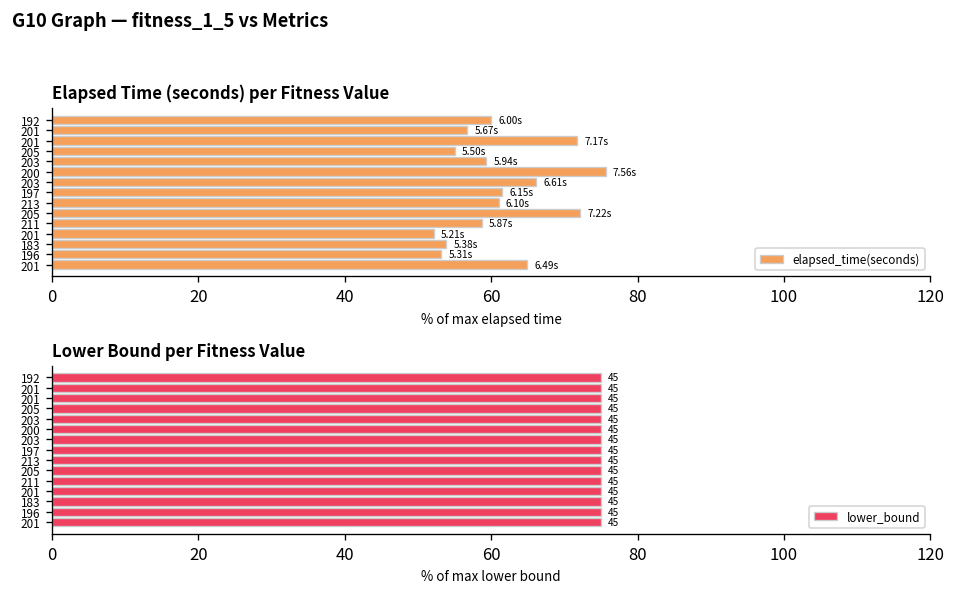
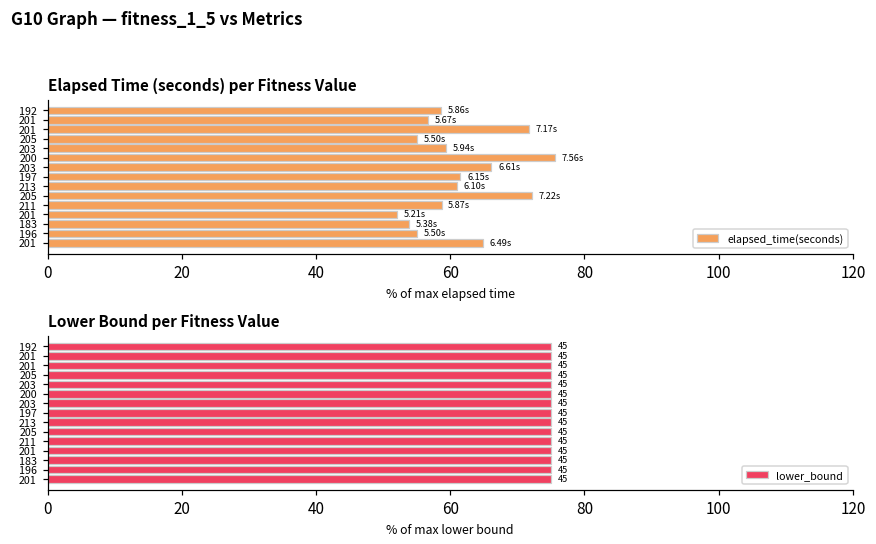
Elapsed Time (seconds) per Fitness Value, 192: 6.00s -> 5.86s
Elapsed Time (seconds) per Fitness Value, 196: 5.31s -> 5.50s
